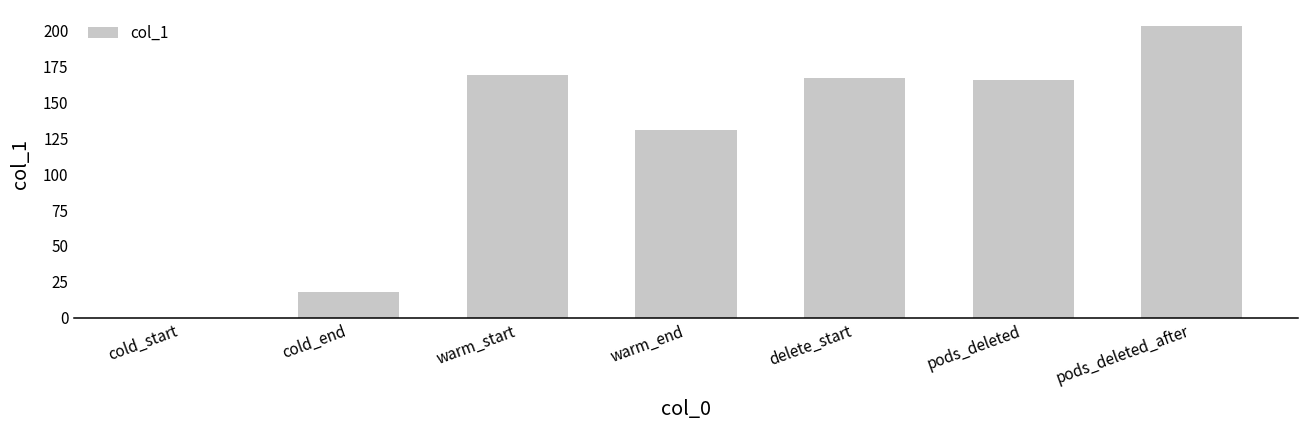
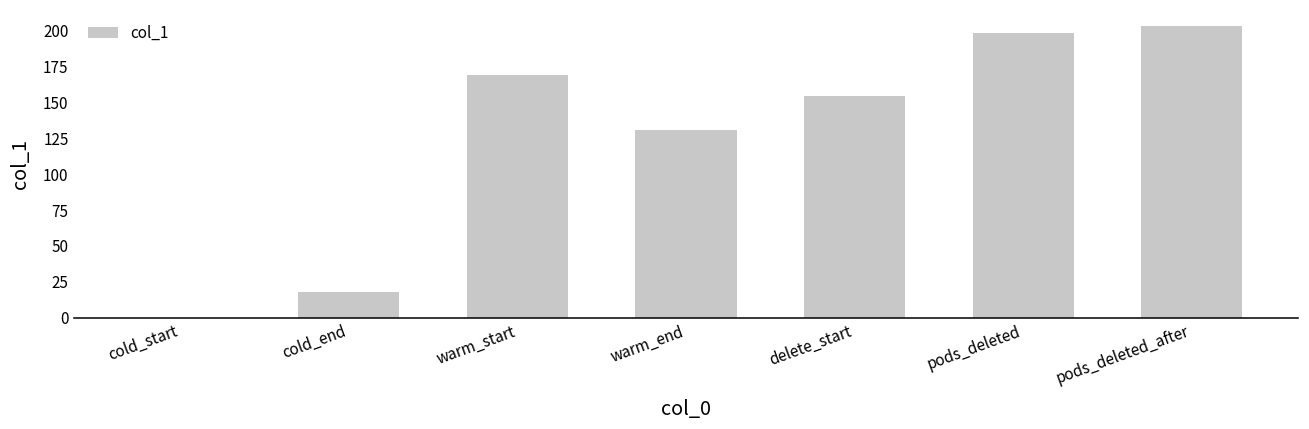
delete_start: 166 -> 154
pods_deleted: 165 -> 198
